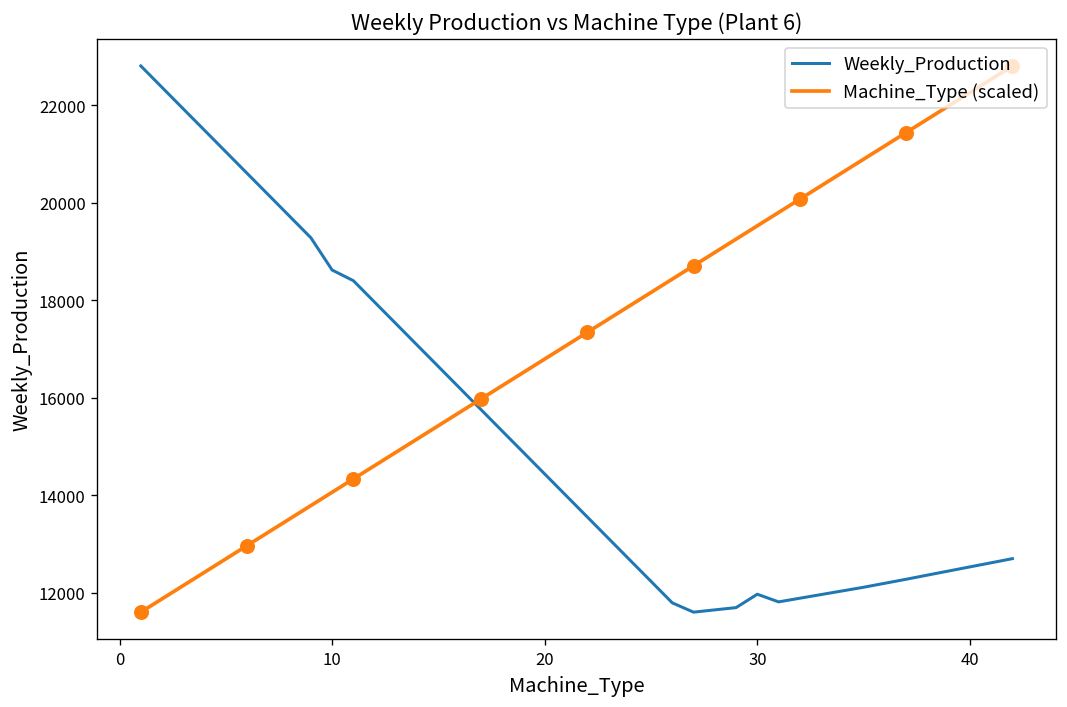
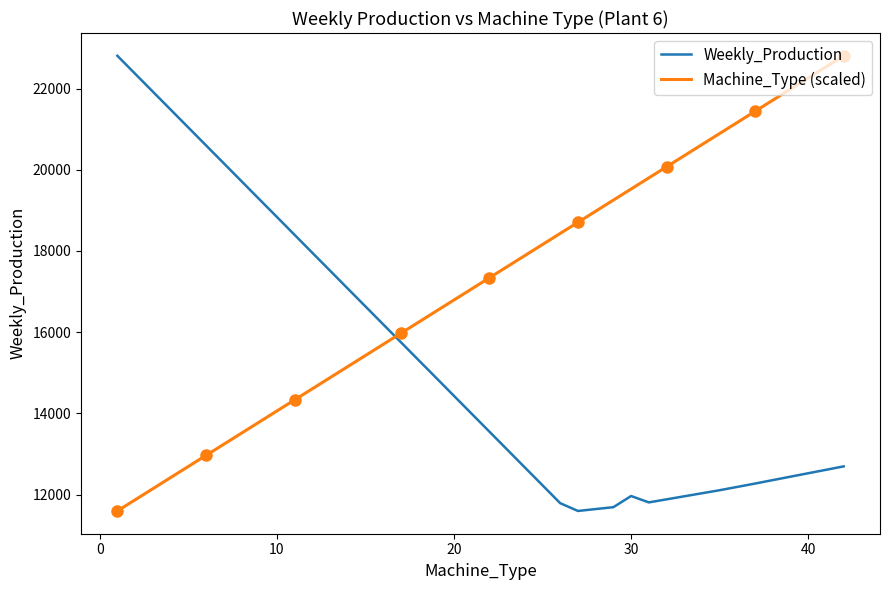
Weekly_Production, 10: 18600 -> 18800
